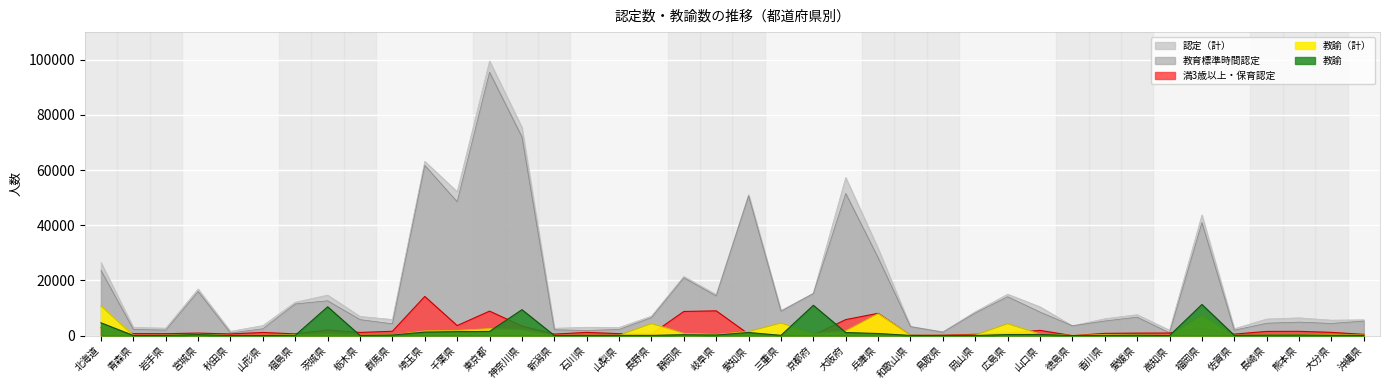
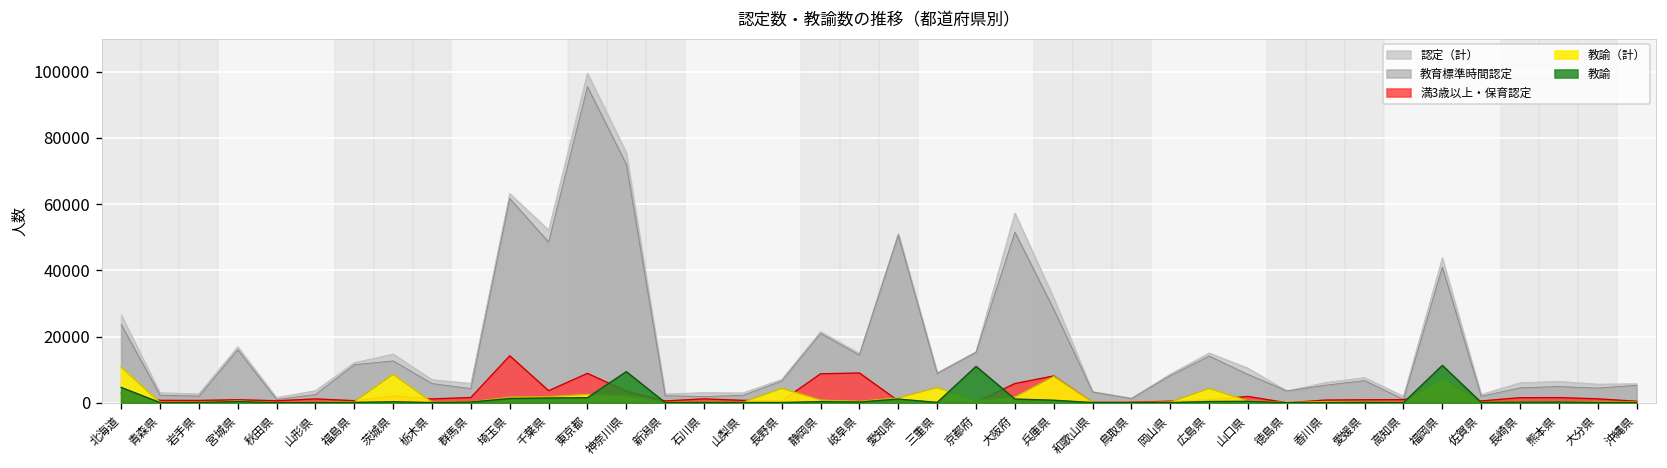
教諭（計）, 茨城県: 1000 -> 9000
教諭, 茨城県: 10000 -> 0
